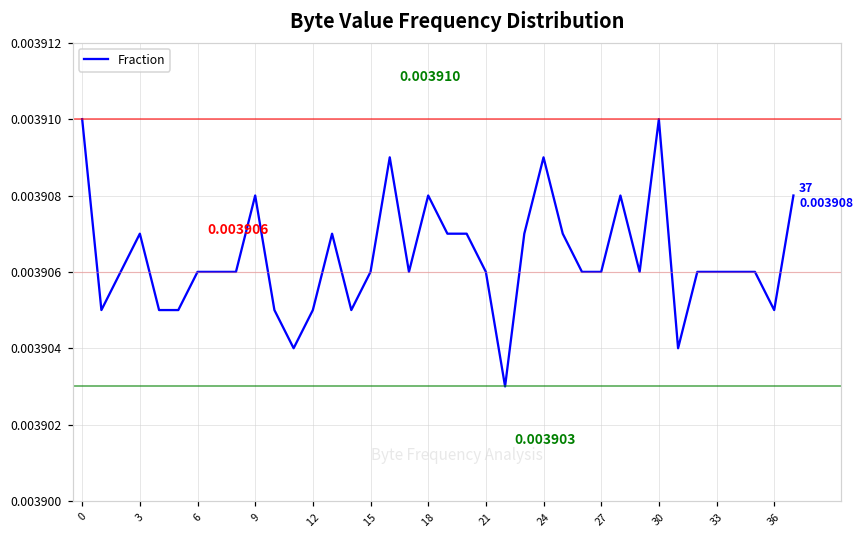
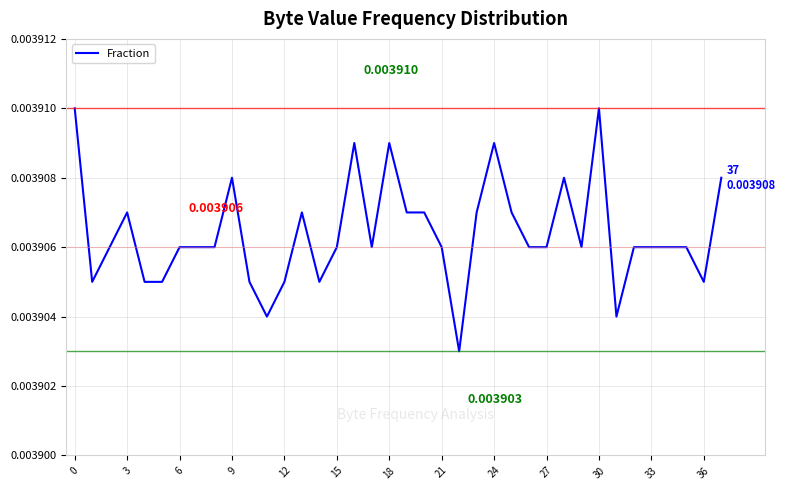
18: 0.003908 -> 0.003909
